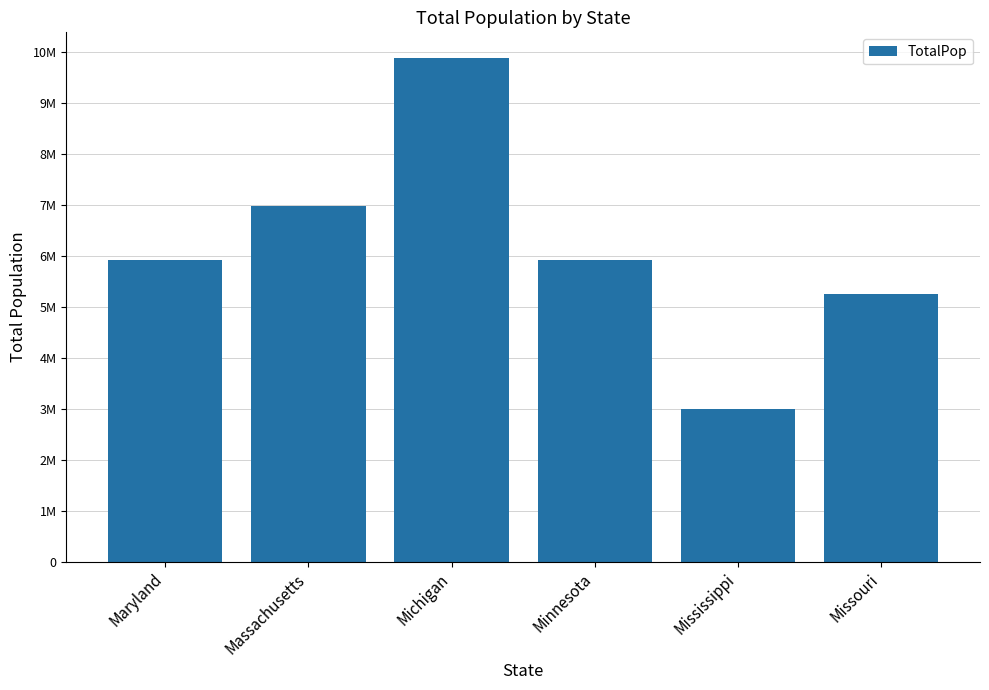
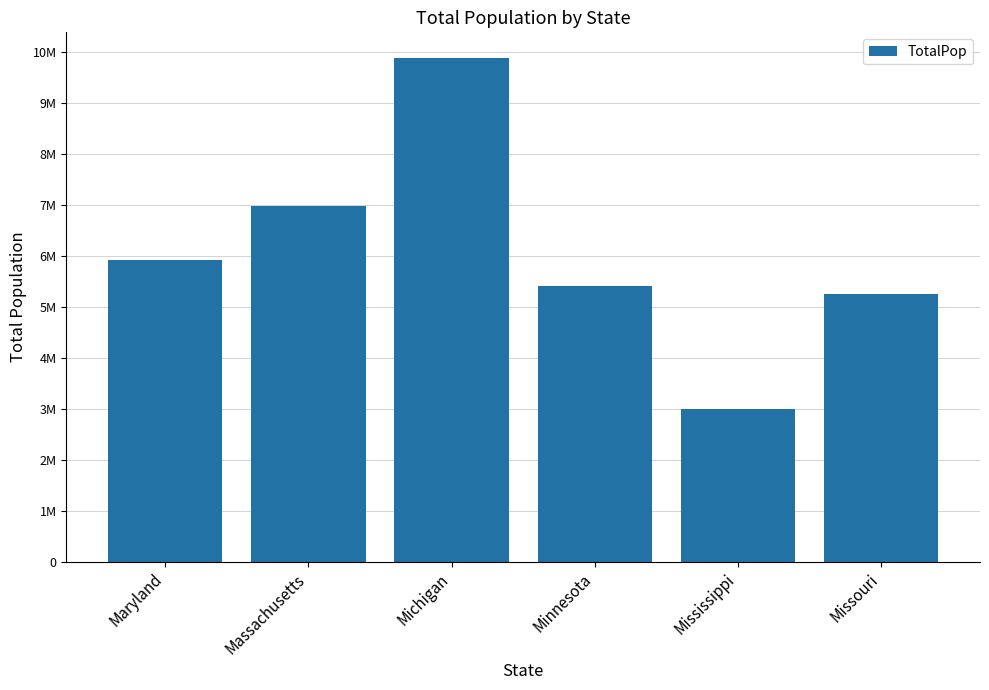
Minnesota: 5900000 -> 5400000
